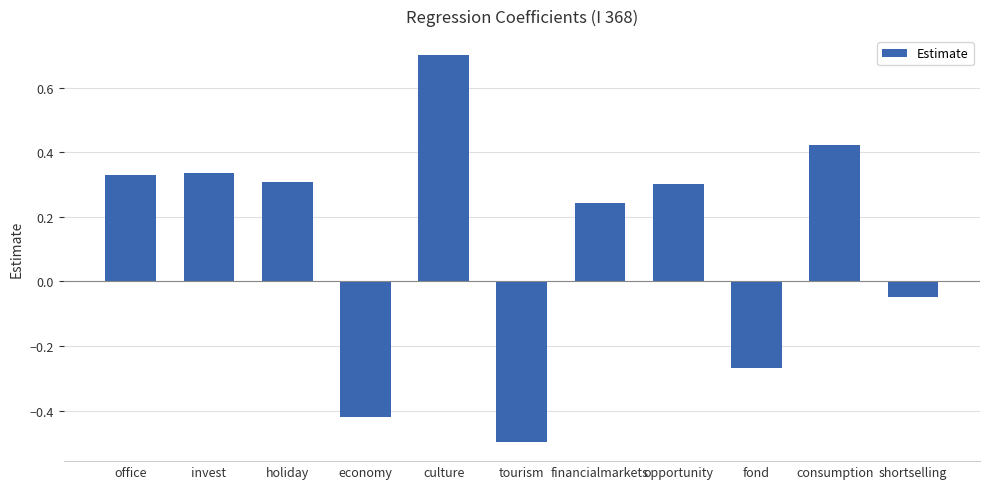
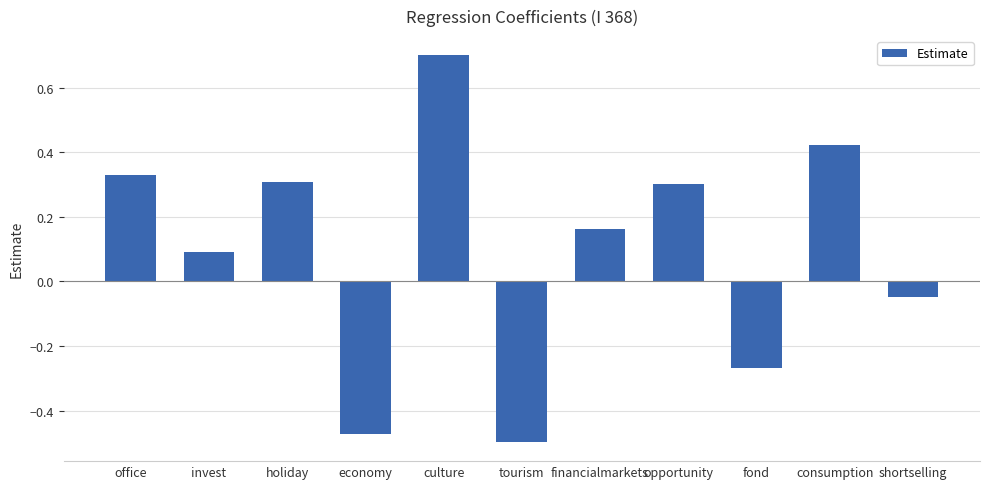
invest: 0.34 -> 0.09
economy: -0.42 -> -0.47
financialmarkets: 0.24 -> 0.16
